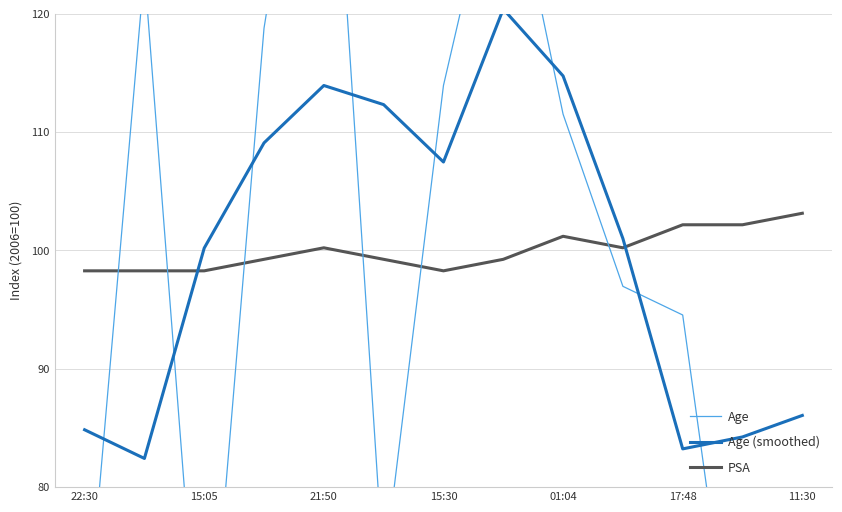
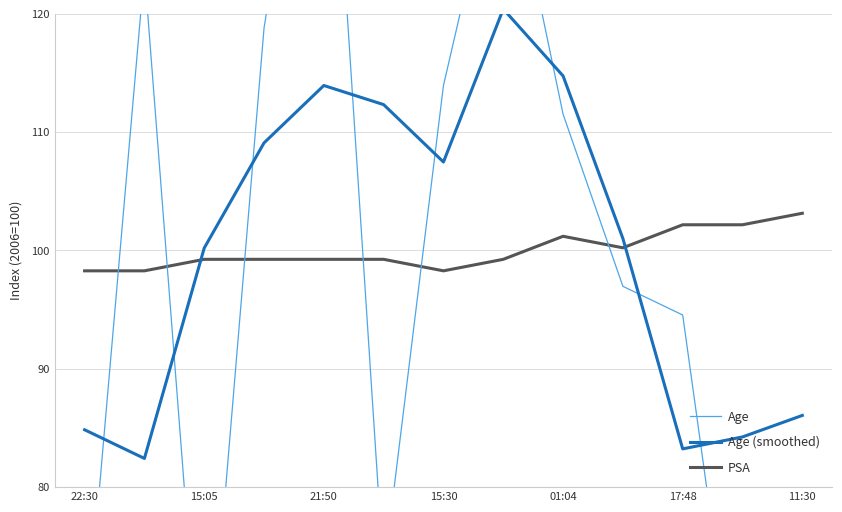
PSA, 15:05: 98.3 -> 99.3
PSA, 21:50: 100.2 -> 99.3
